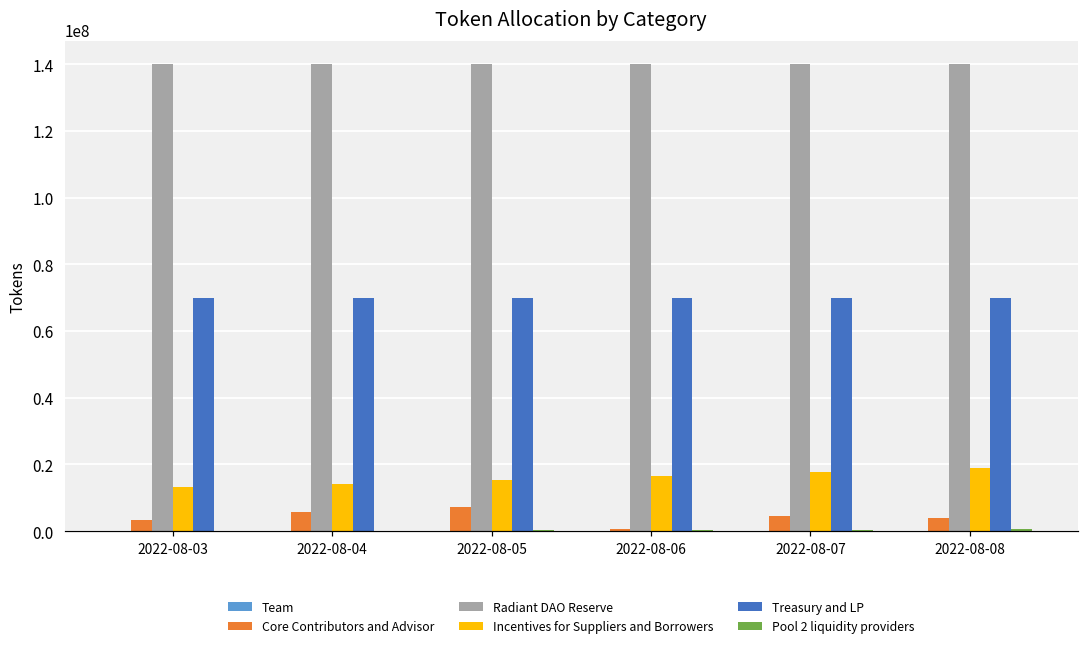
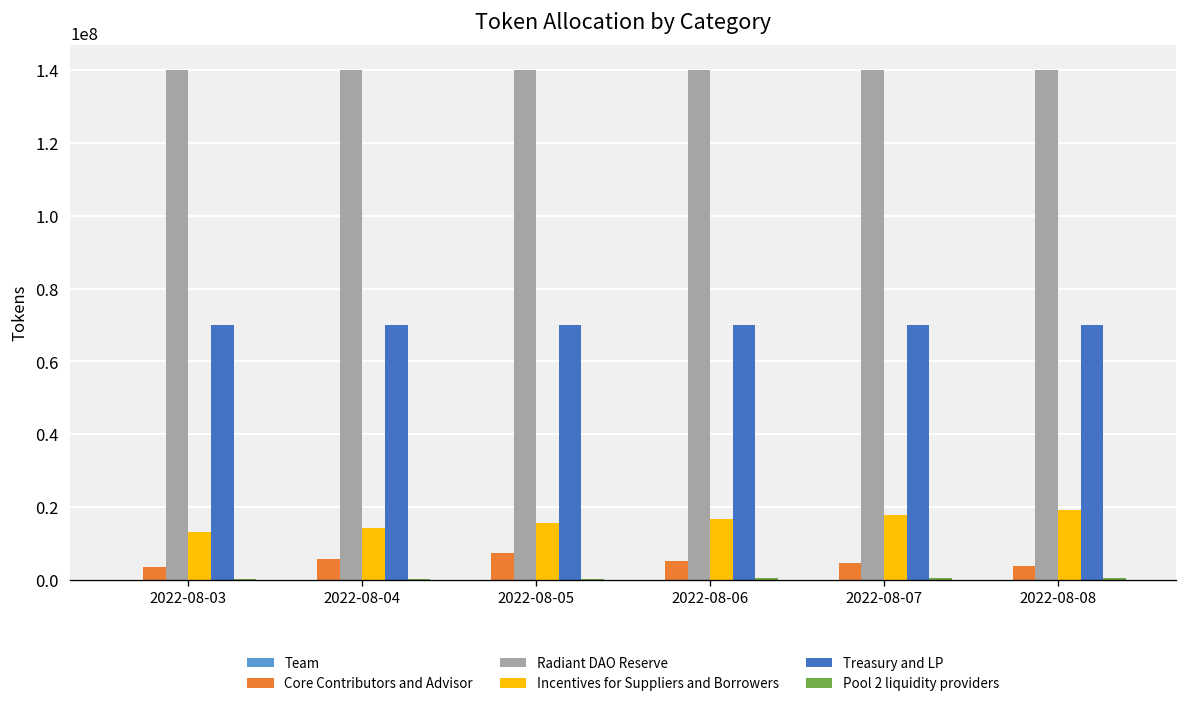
Core Contributors and Advisor, 2022-08-06: 1000000 -> 5000000
